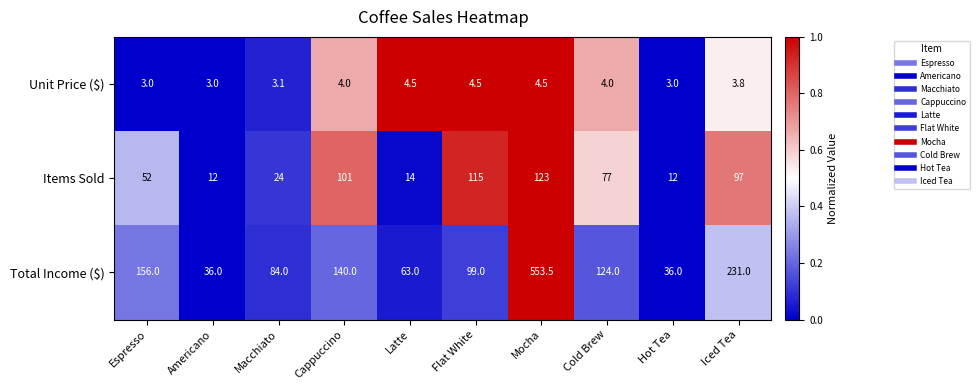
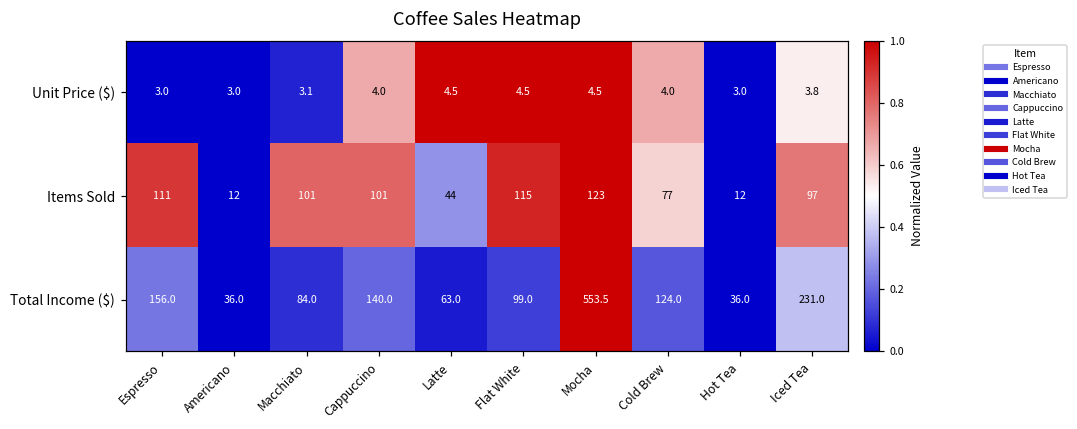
Items Sold, Espresso: 52 -> 111
Items Sold, Macchiato: 24 -> 101
Items Sold, Latte: 14 -> 44
